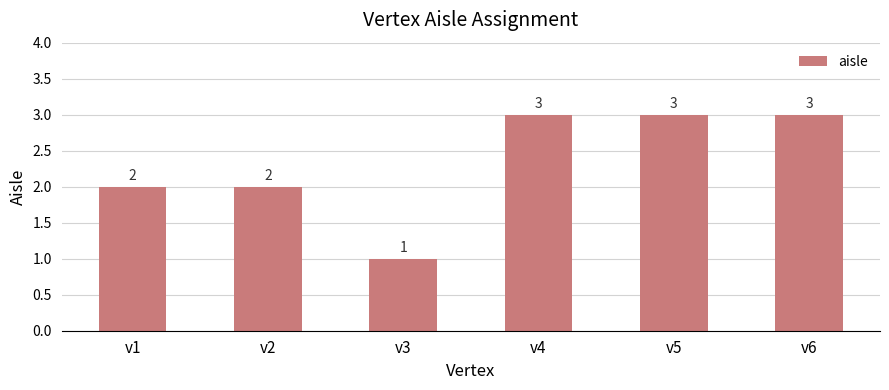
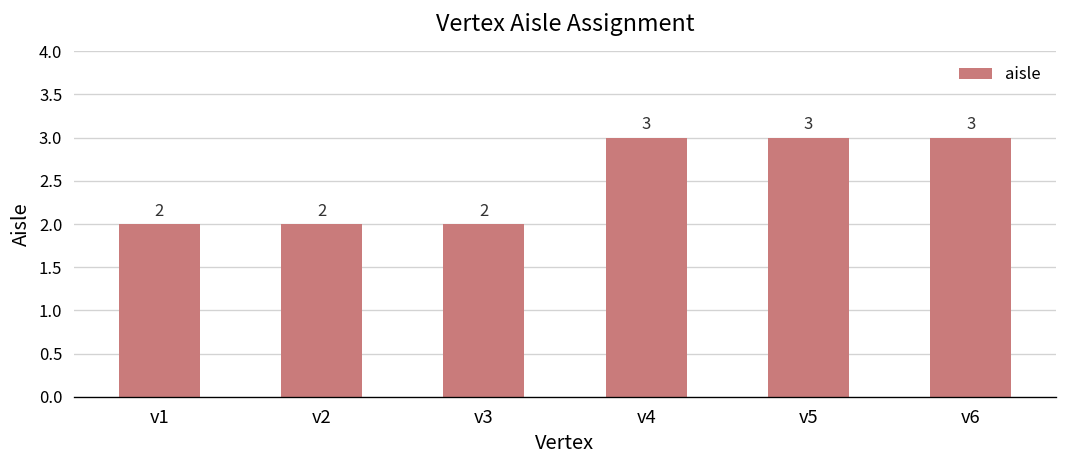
v3: 1 -> 2
